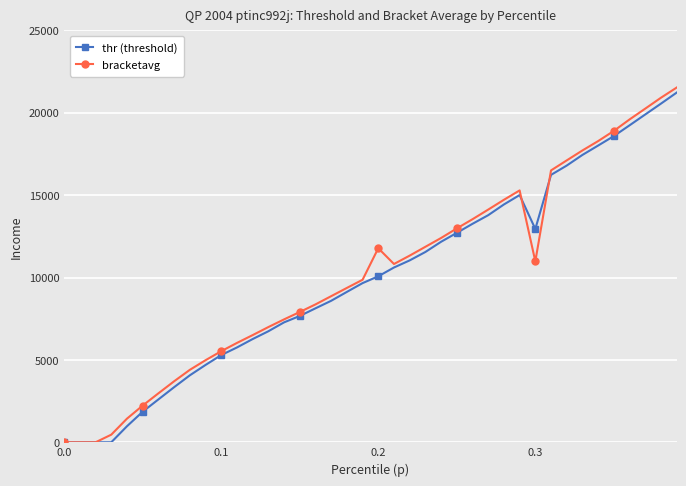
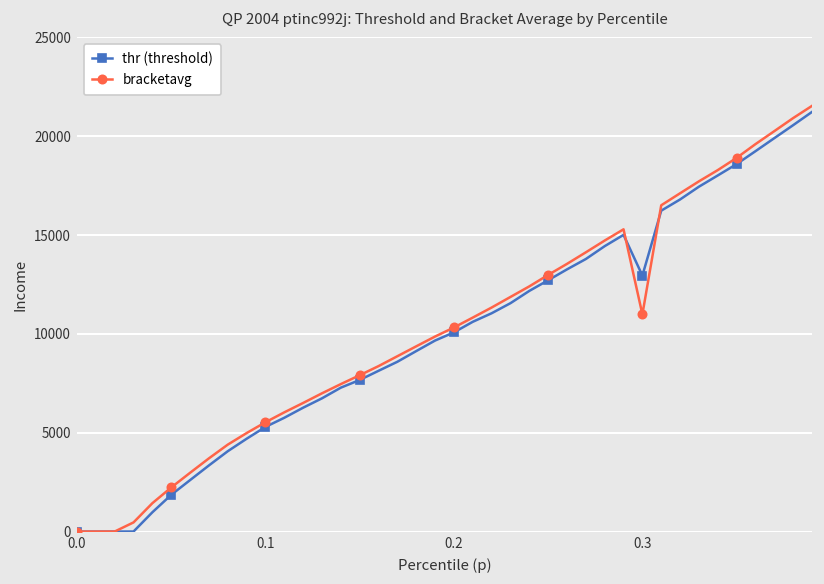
bracketavg, 0.2: 11800 -> 10300
